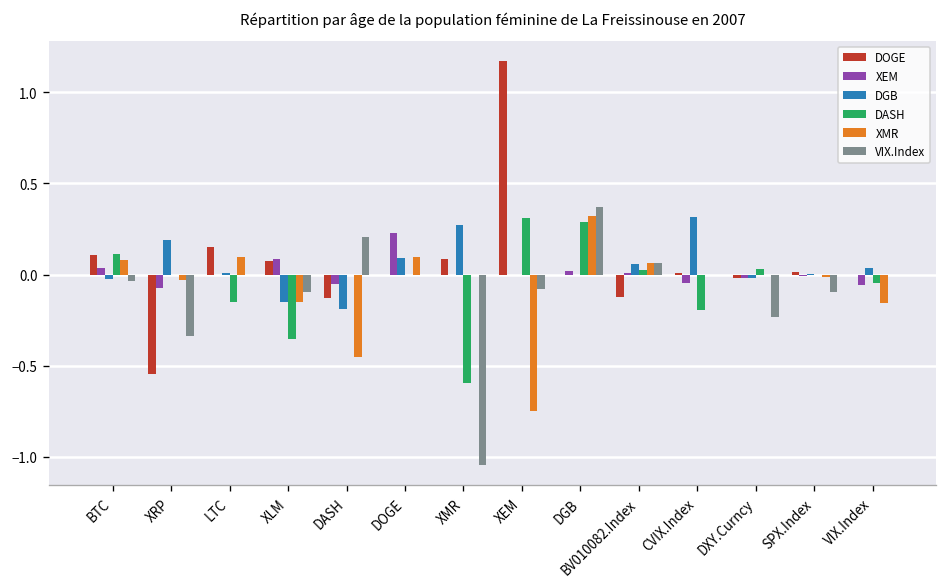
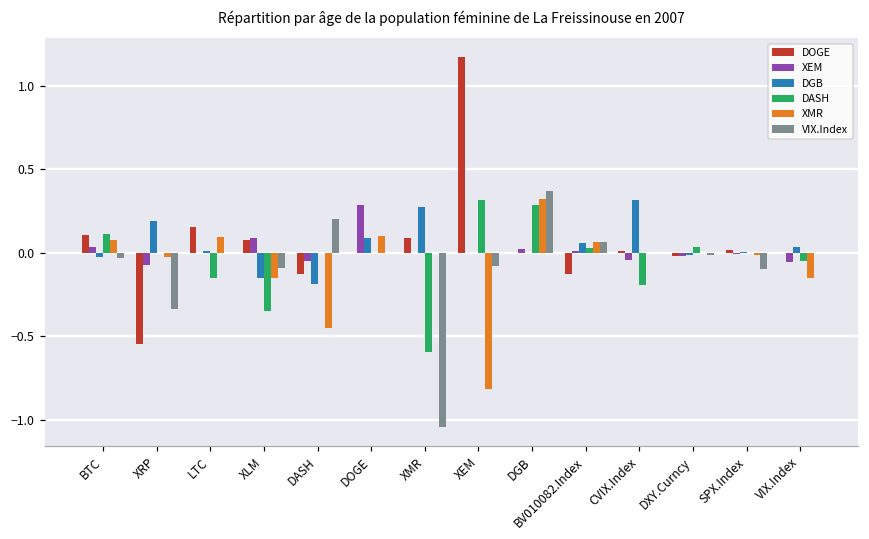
XEM, DOGE: 0.23 -> 0.29
XMR, XEM: -0.75 -> -0.82
VIX.Index, DXY.Curncy: -0.23 -> -0.01
